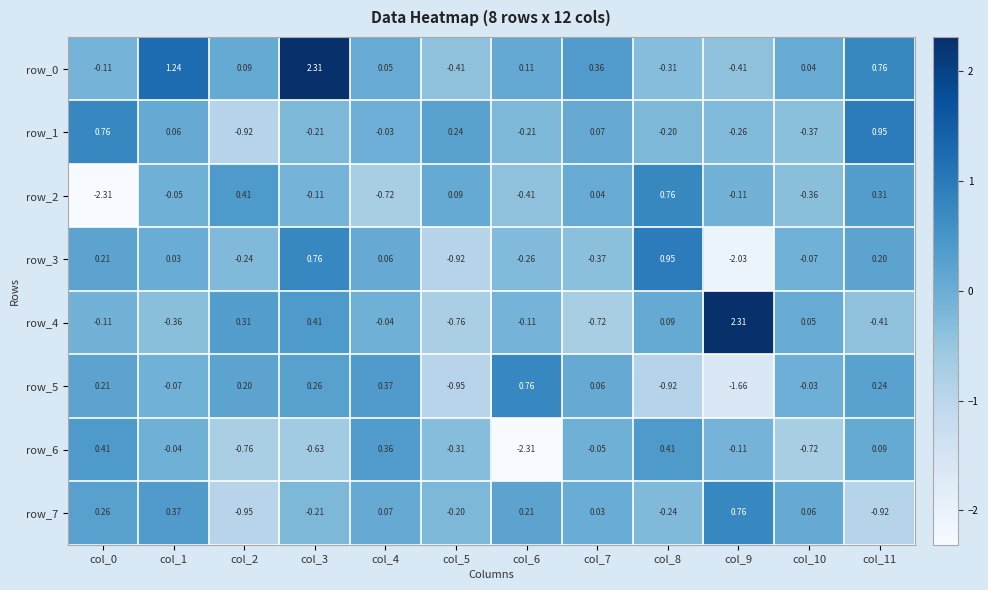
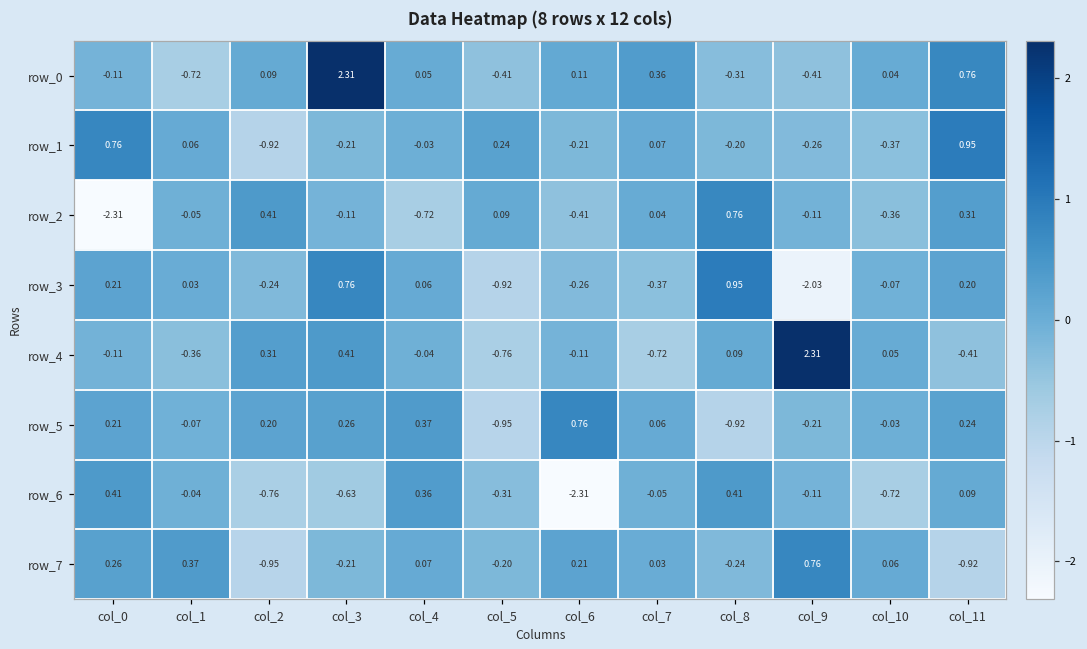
row_0, col_1: 1.24 -> -0.72
row_5, col_9: -1.66 -> -0.21
